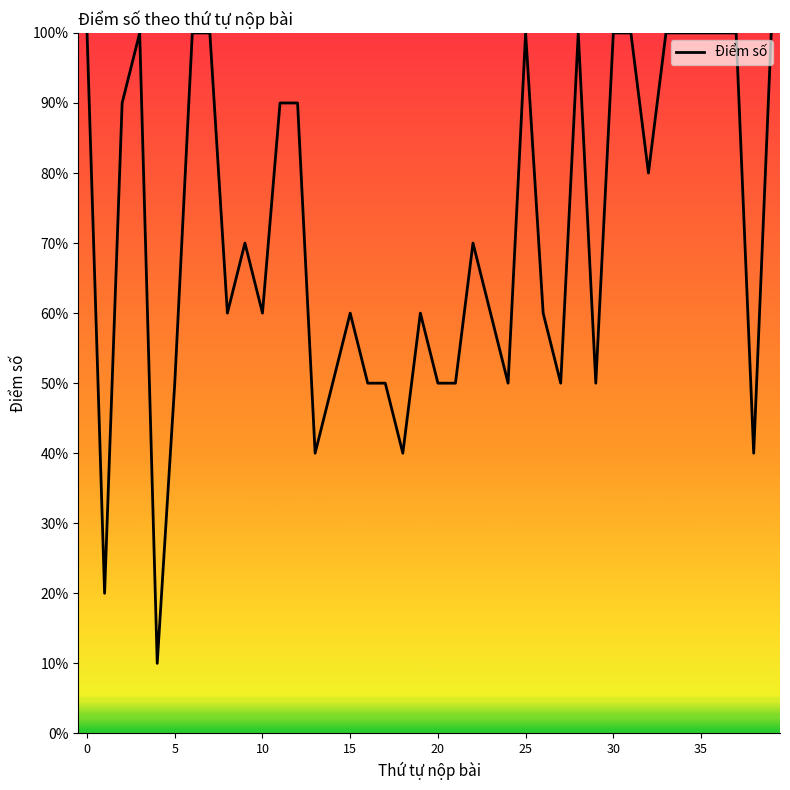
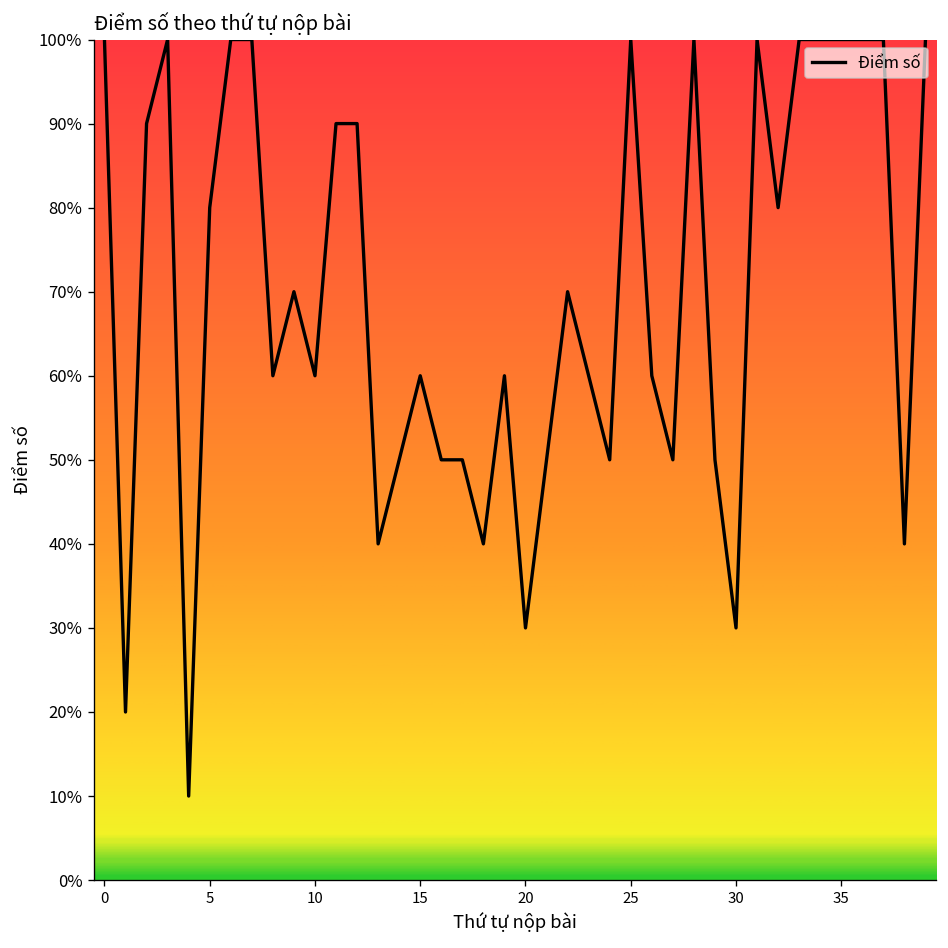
5: 50% -> 80%
20: 50% -> 30%
30: 100% -> 30%
